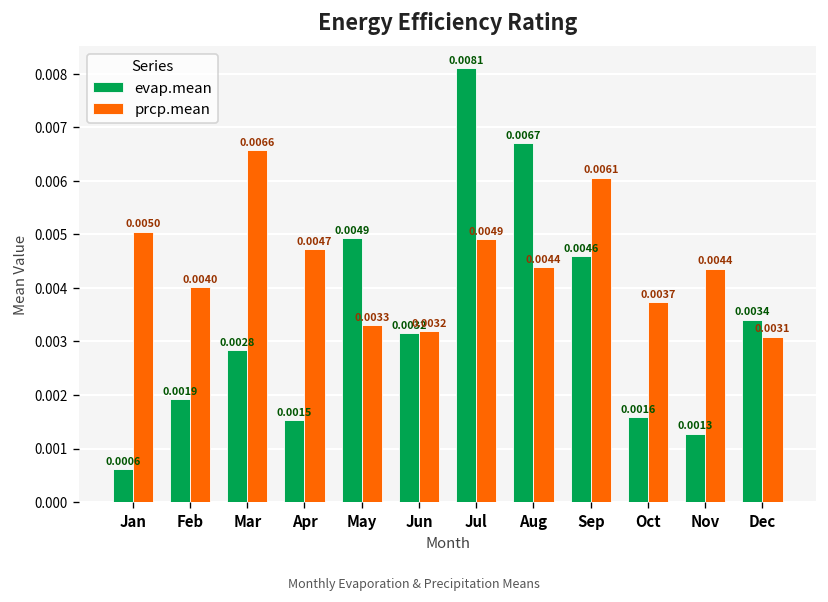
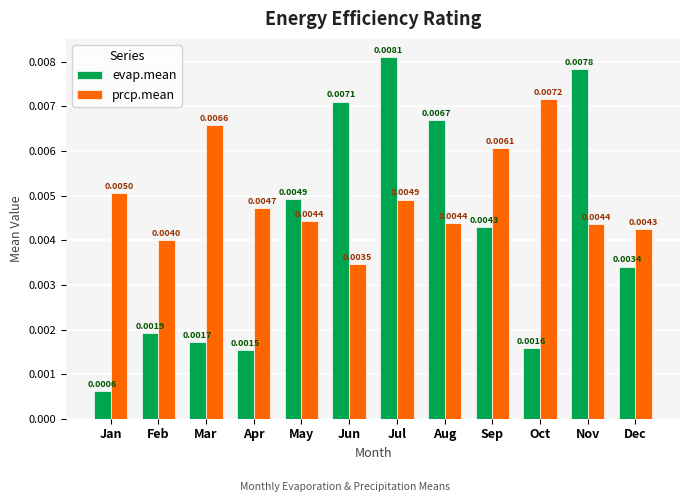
evap.mean, Mar: 0.0028 -> 0.0017
prcp.mean, May: 0.0033 -> 0.0044
evap.mean, Jun: 0.0032 -> 0.0071
prcp.mean, Jun: 0.0032 -> 0.0035
evap.mean, Sep: 0.0046 -> 0.0043
prcp.mean, Oct: 0.0037 -> 0.0072
evap.mean, Nov: 0.0013 -> 0.0078
prcp.mean, Dec: 0.0031 -> 0.0043
